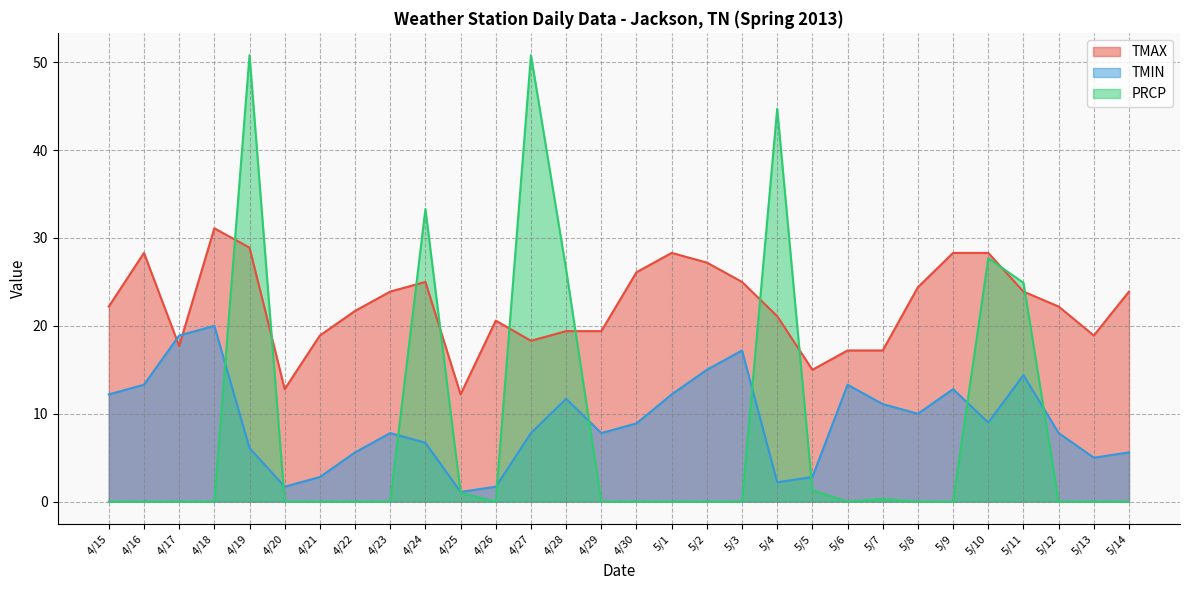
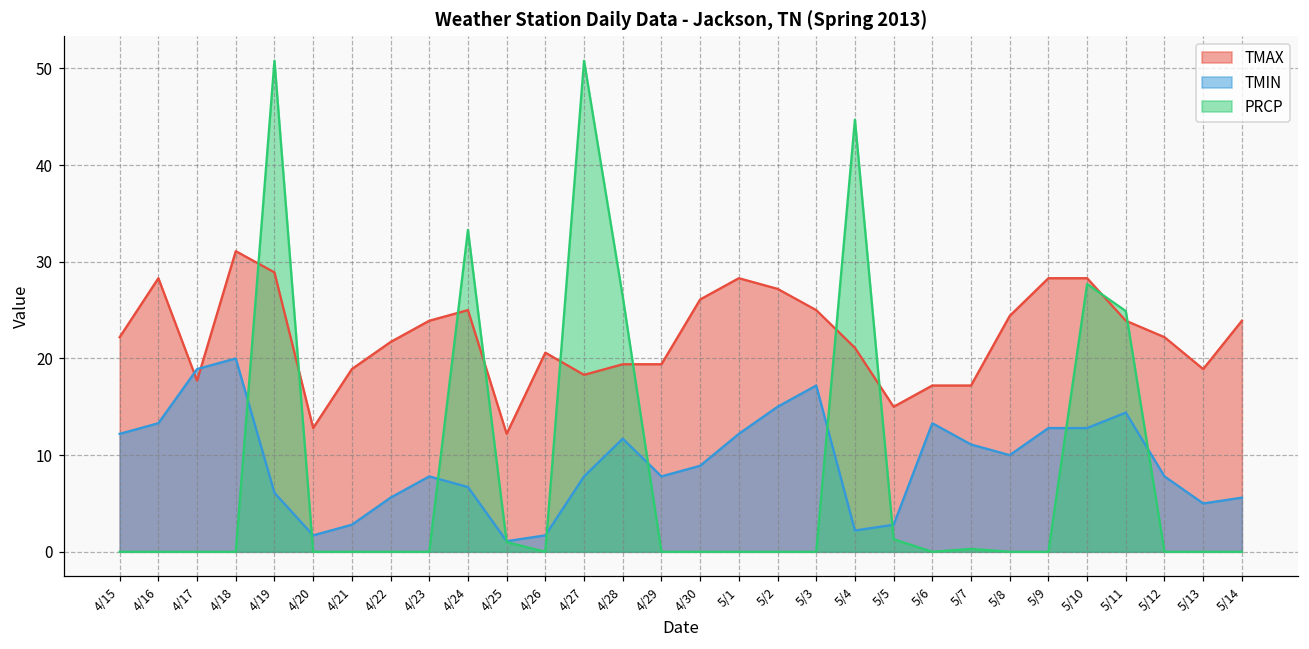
TMIN, 5/10: 9 -> 13
